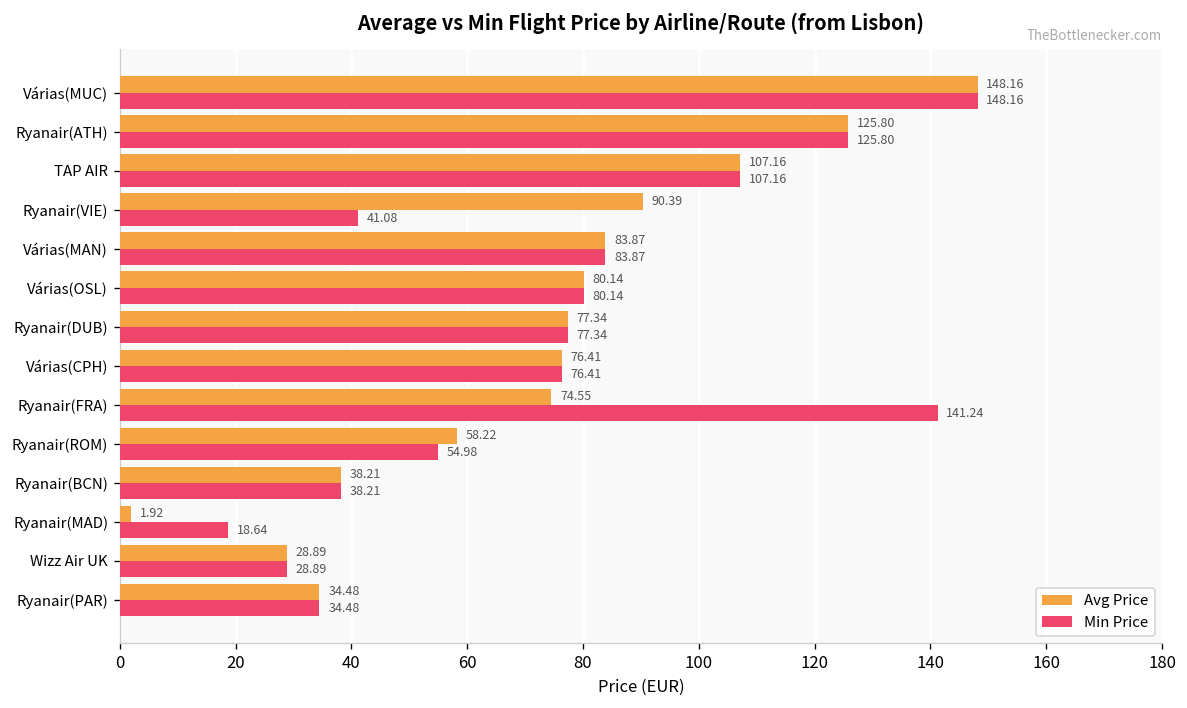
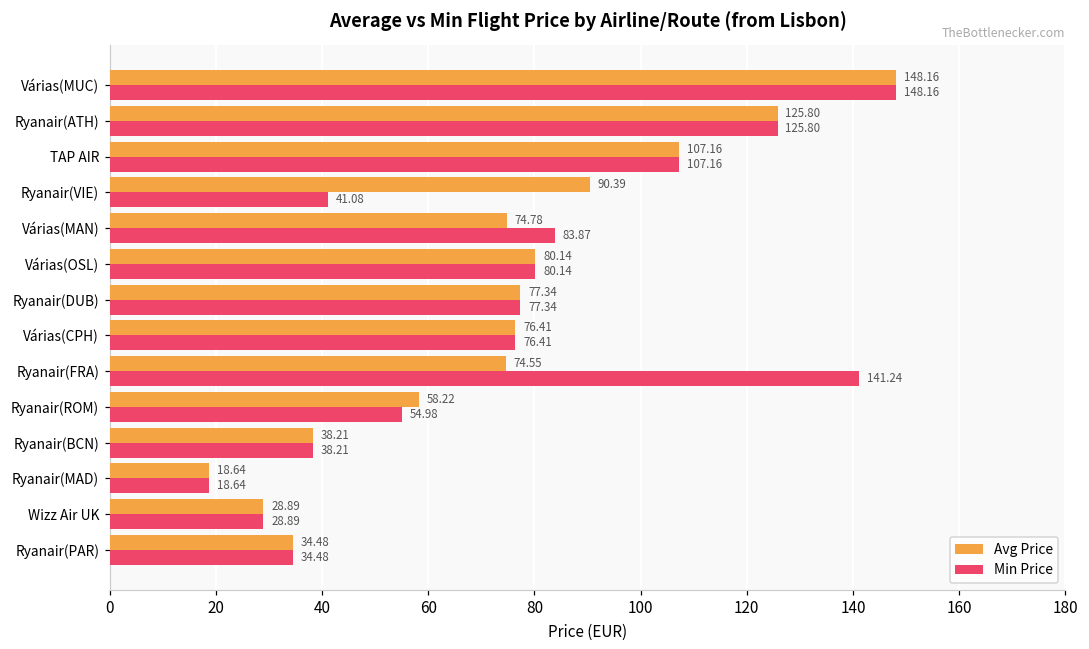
Avg Price, Várias(MAN): 83.87 -> 74.78
Avg Price, Ryanair(MAD): 1.92 -> 18.64
